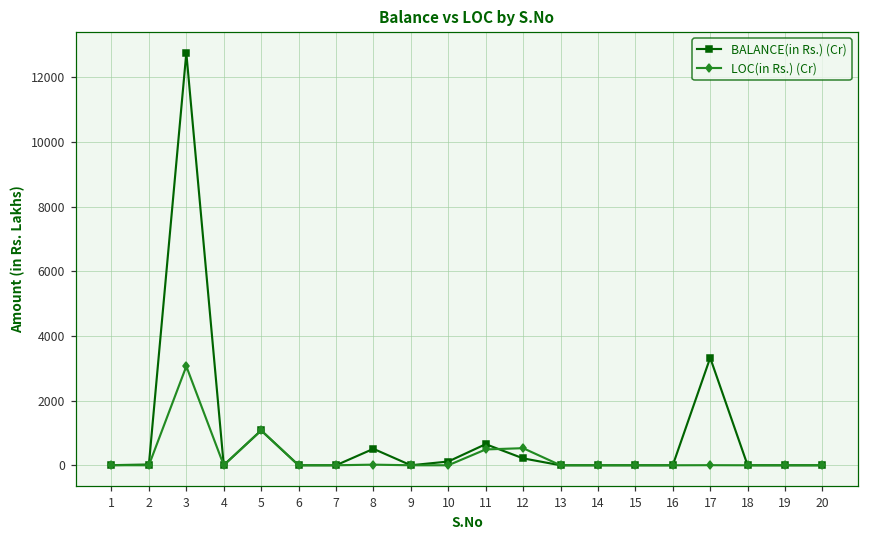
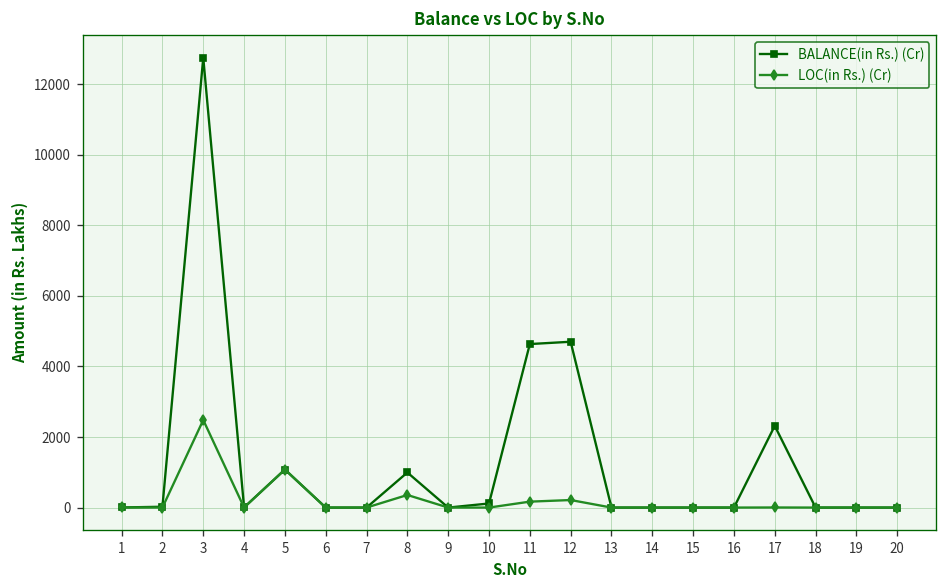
LOC(in Rs.) (Cr), 3: 3100 -> 2500
BALANCE(in Rs.) (Cr), 8: 500 -> 1000
LOC(in Rs.) (Cr), 8: 0 -> 400
BALANCE(in Rs.) (Cr), 11: 700 -> 4600
LOC(in Rs.) (Cr), 11: 500 -> 200
BALANCE(in Rs.) (Cr), 12: 200 -> 4700
LOC(in Rs.) (Cr), 12: 500 -> 200
BALANCE(in Rs.) (Cr), 17: 3300 -> 2300
